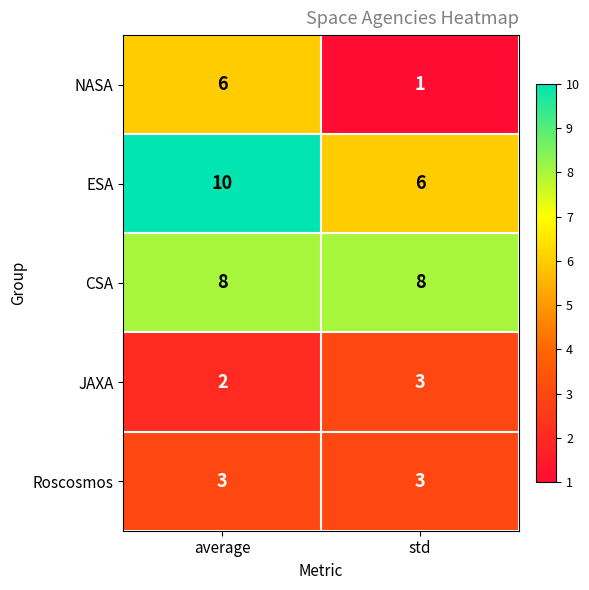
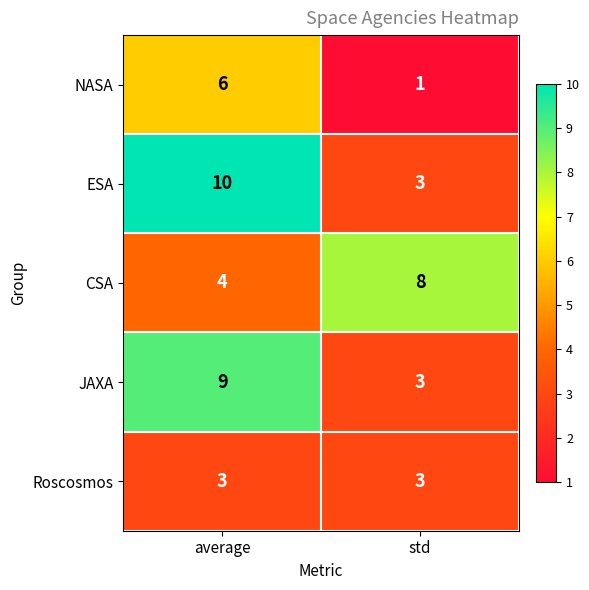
ESA, std: 6 -> 3
CSA, average: 8 -> 4
JAXA, average: 2 -> 9
